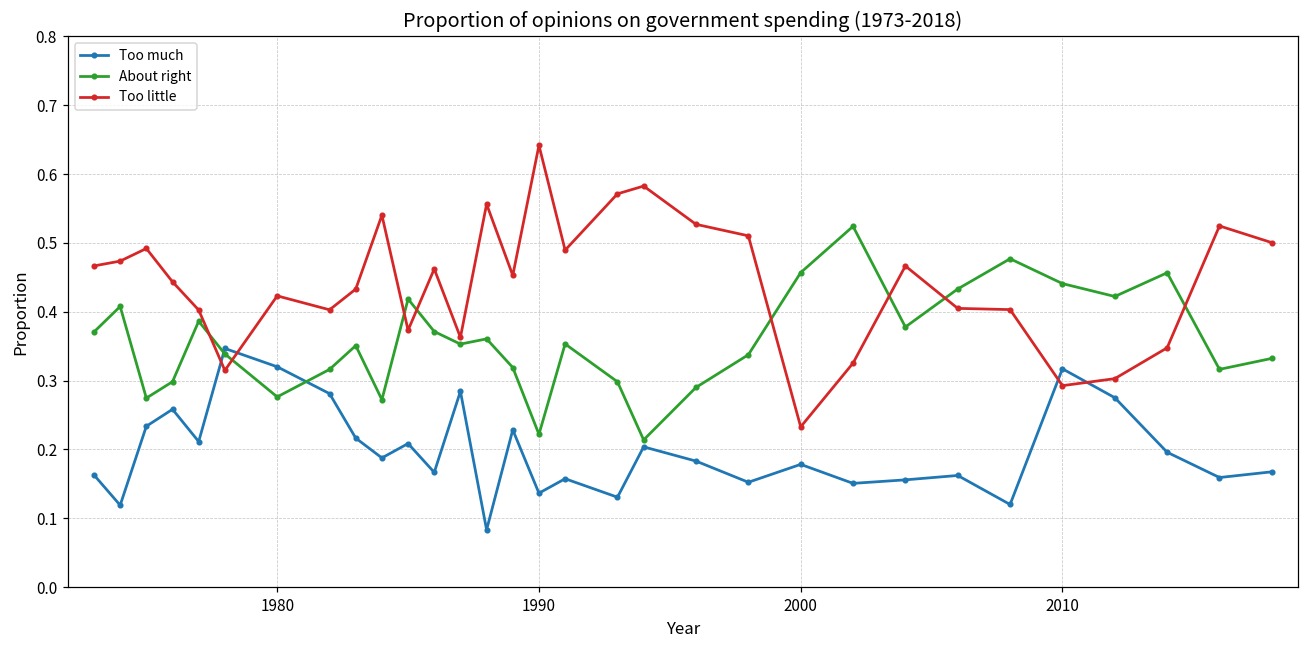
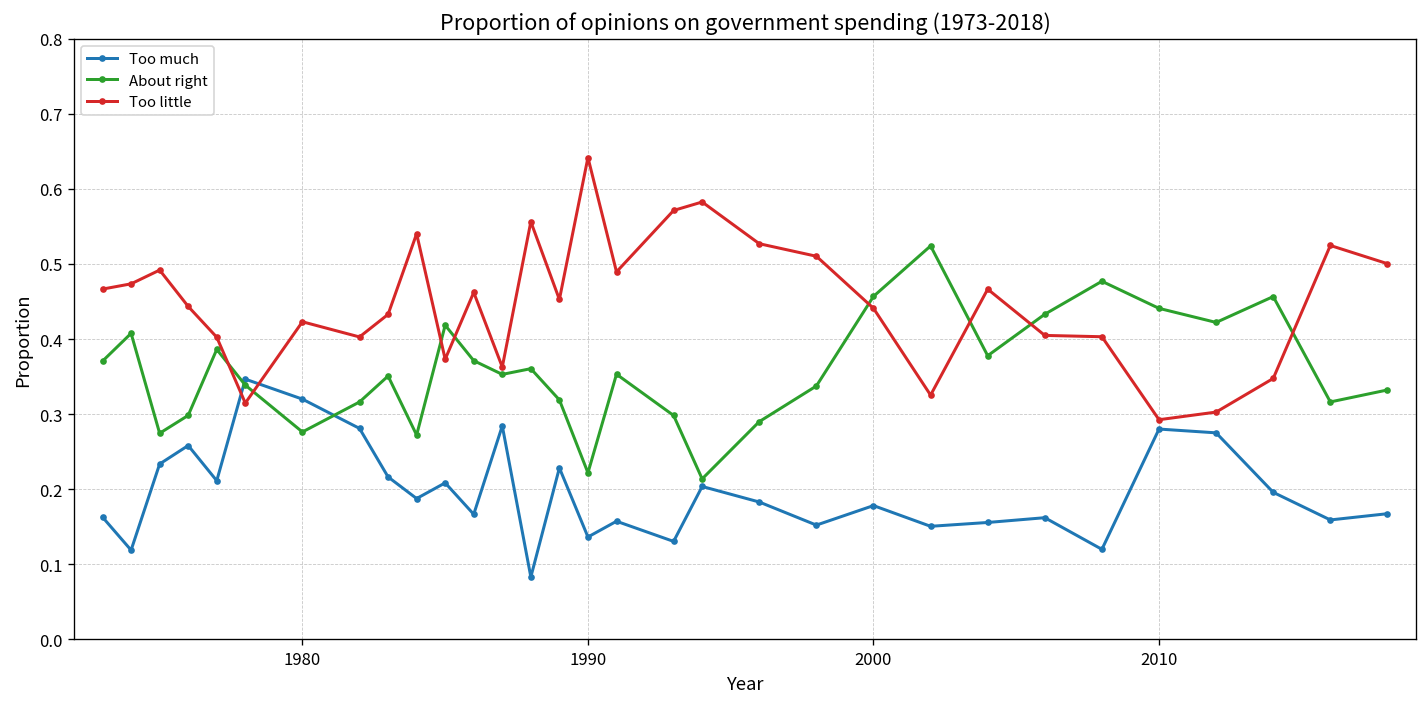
Too little, 2000: 0.23 -> 0.44
Too much, 2010: 0.32 -> 0.28
